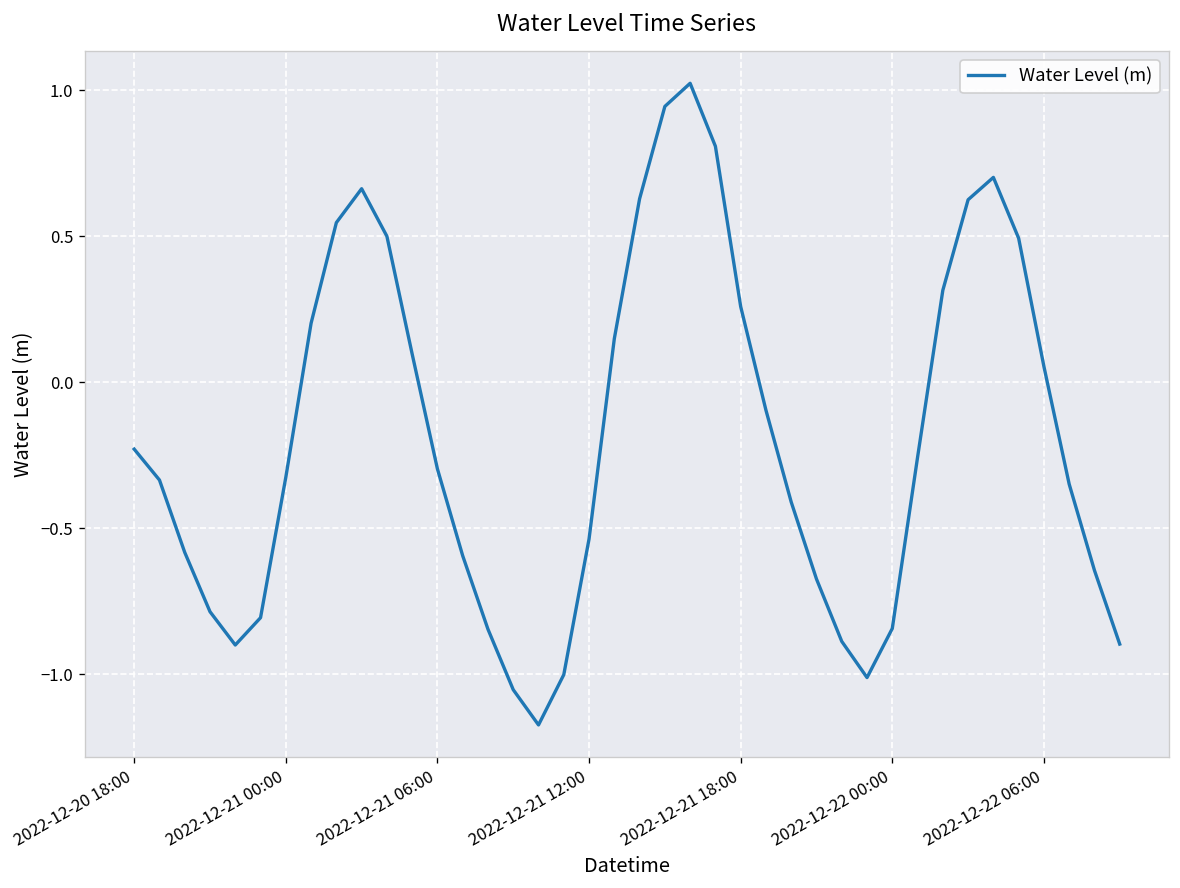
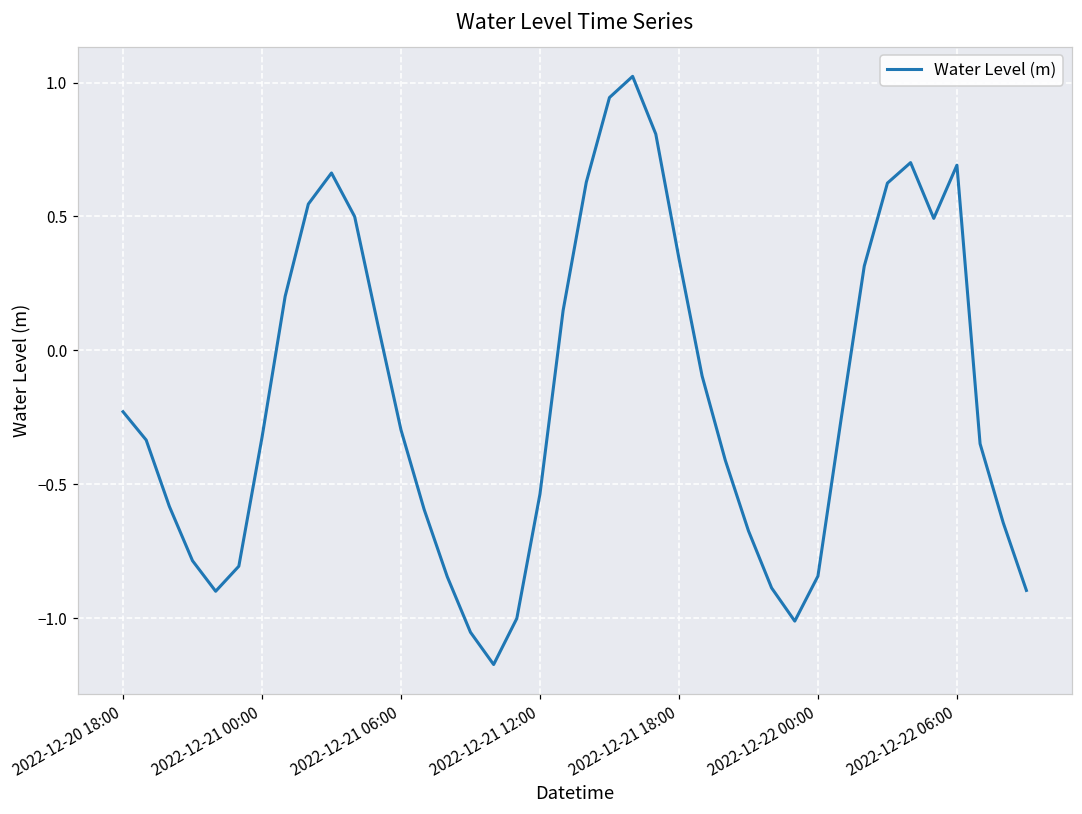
2022-12-21 18:00: 0.26 -> 0.34
2022-12-22 06:00: 0.05 -> 0.69
